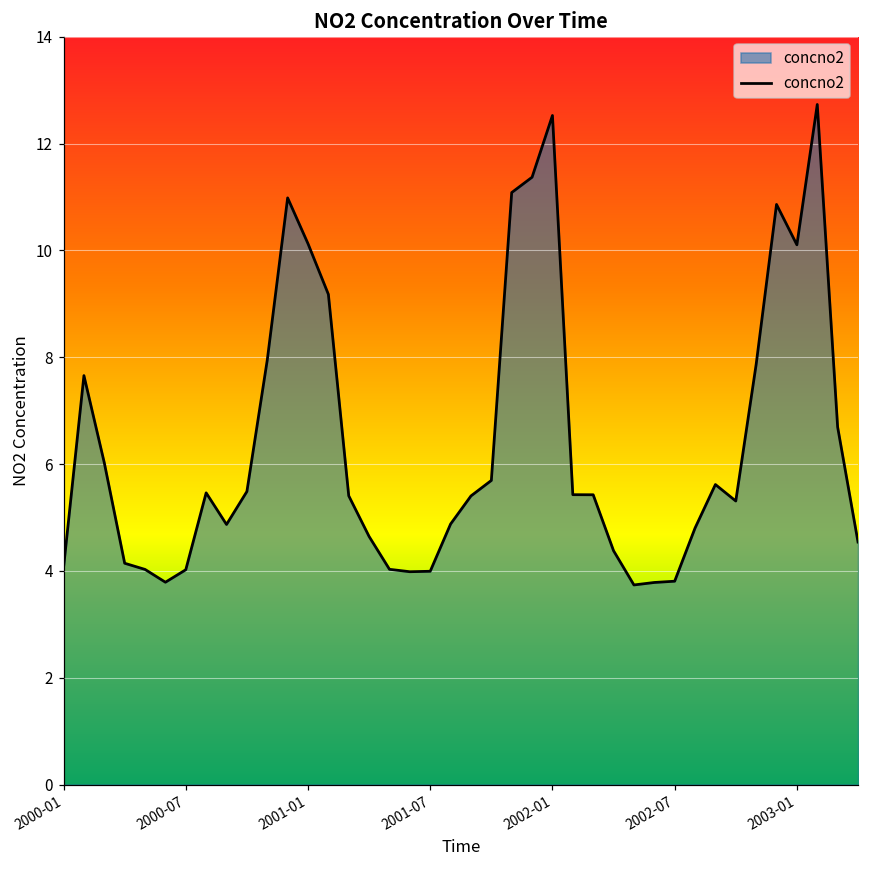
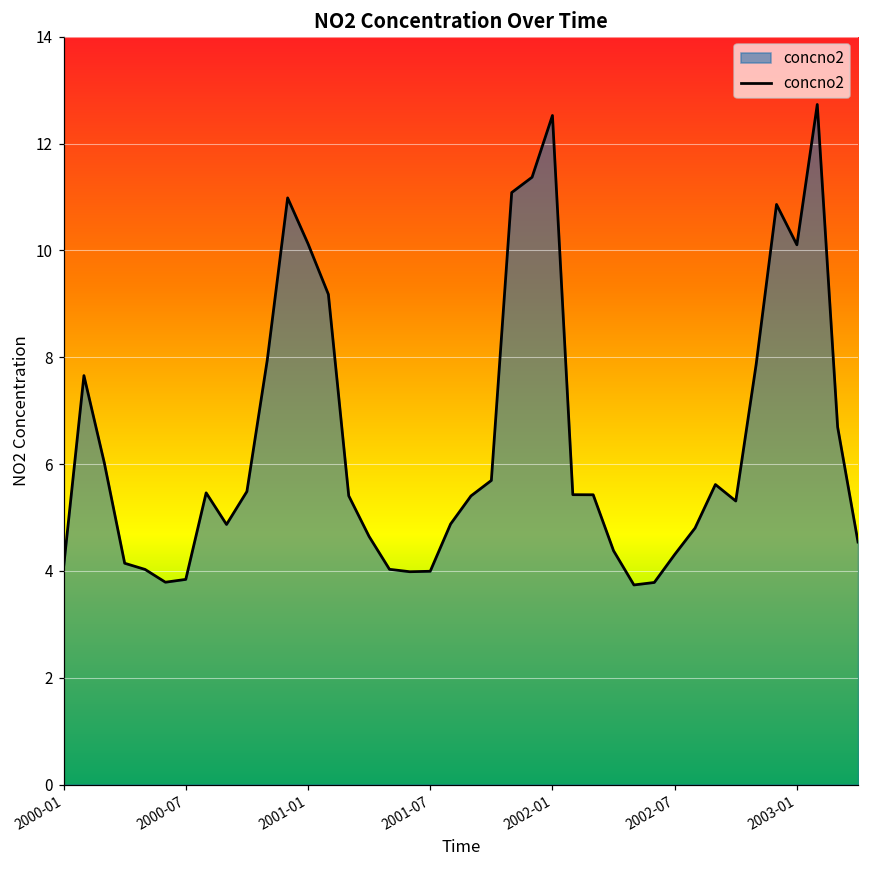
2000-07: 4.0 -> 3.8
2002-07: 3.8 -> 4.3
